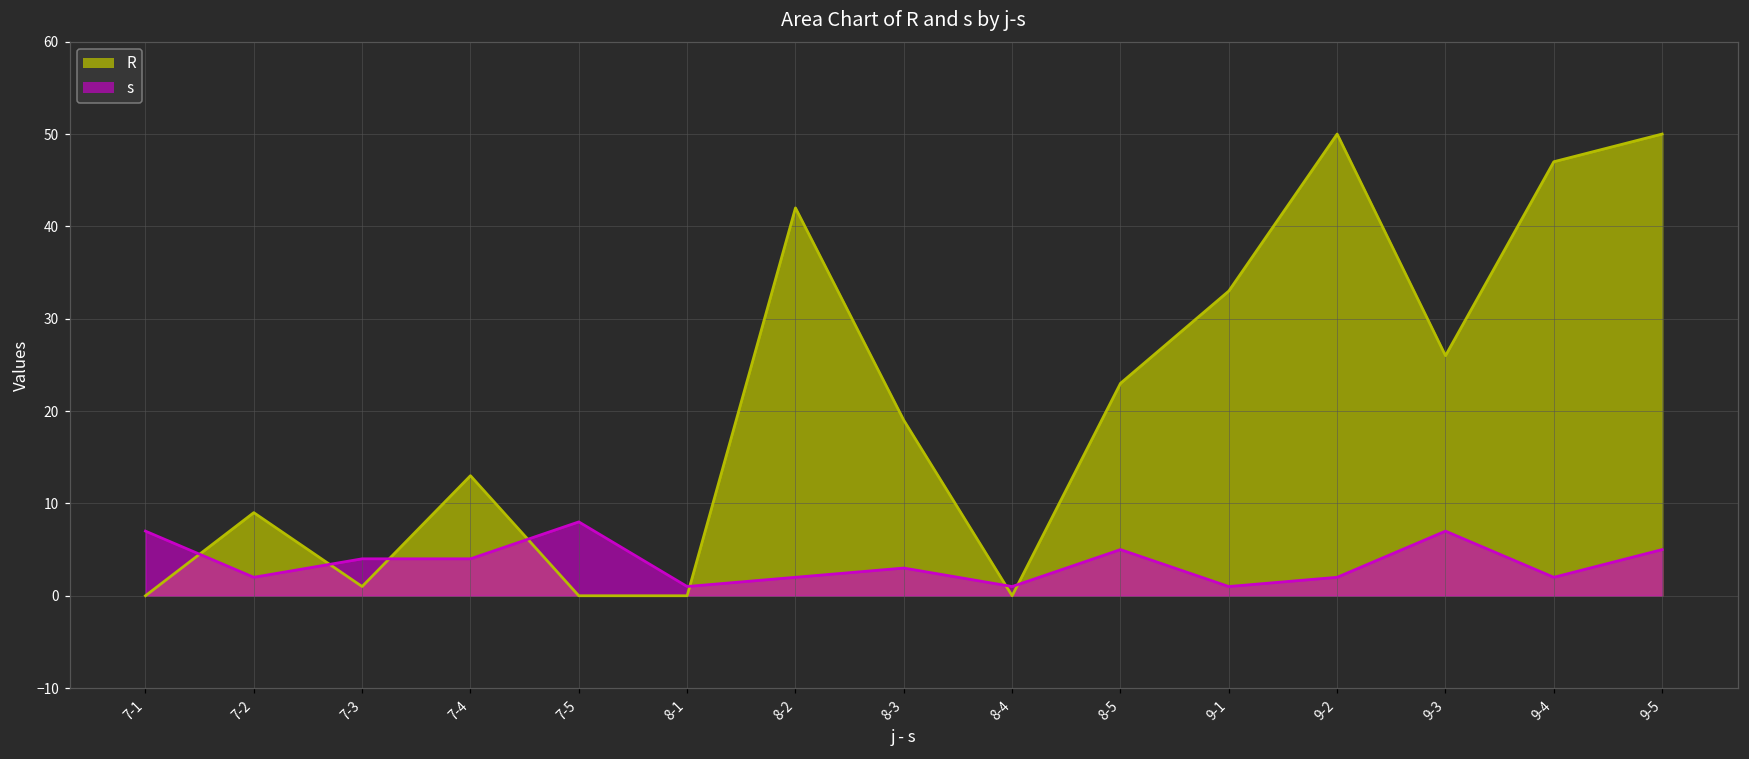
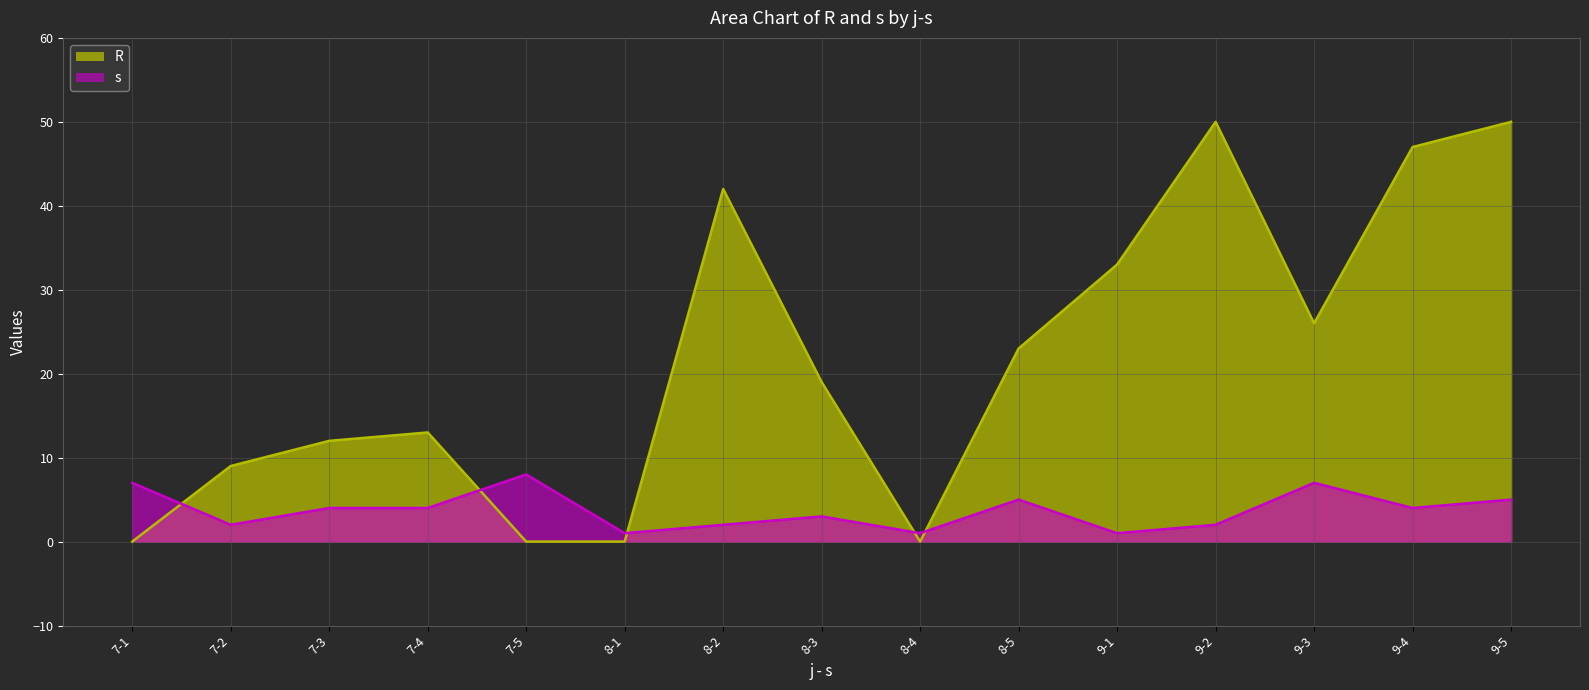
R, 7-3: 1 -> 12
s, 9-4: 2 -> 4
